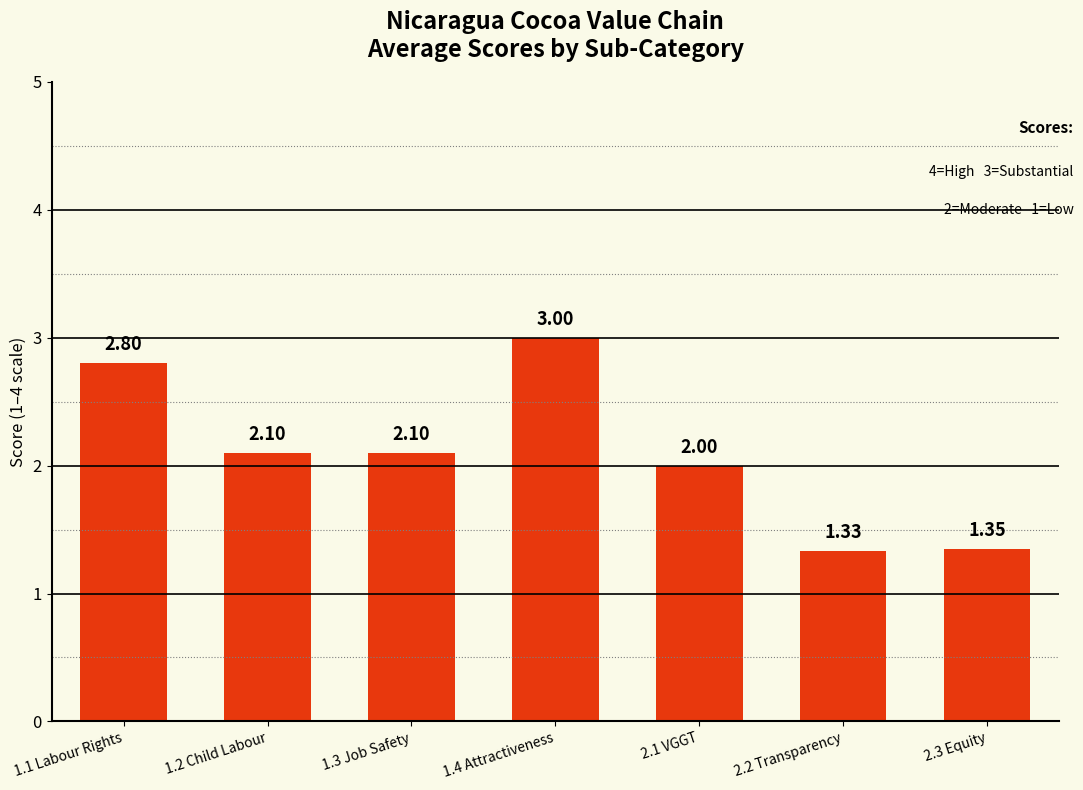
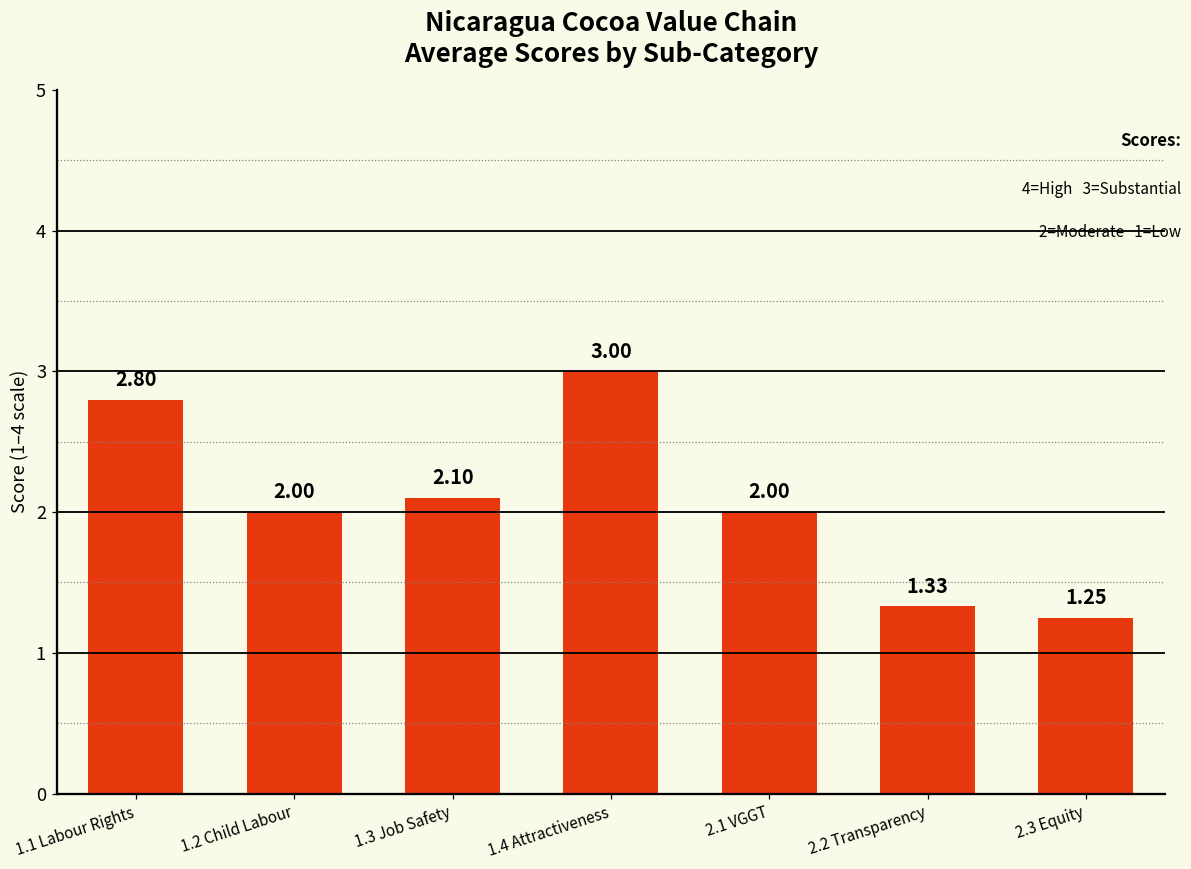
1.2 Child Labour: 2.10 -> 2.00
2.3 Equity: 1.35 -> 1.25
